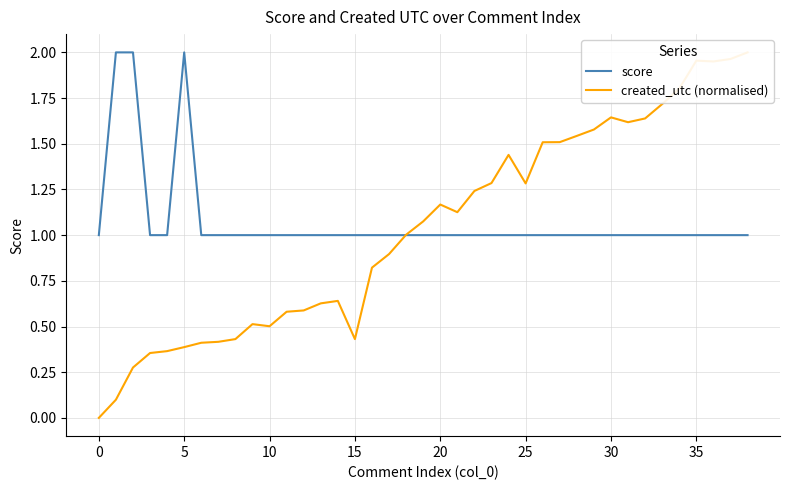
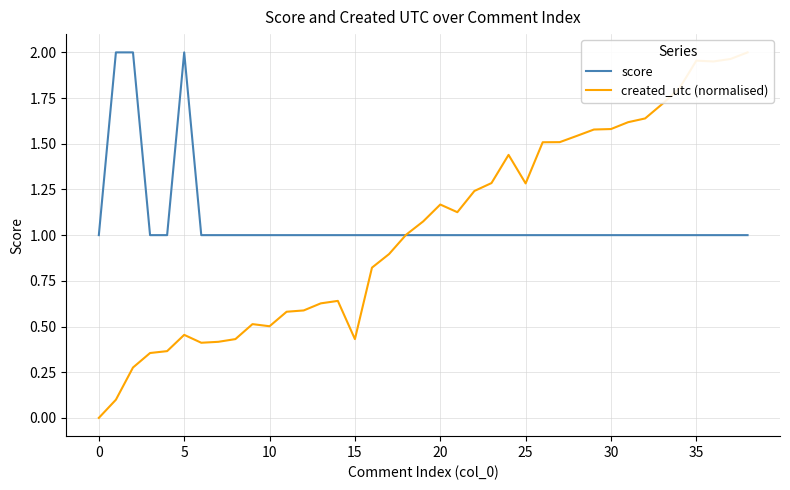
created_utc (normalised), 5: 0.39 -> 0.45
created_utc (normalised), 30: 1.64 -> 1.58
